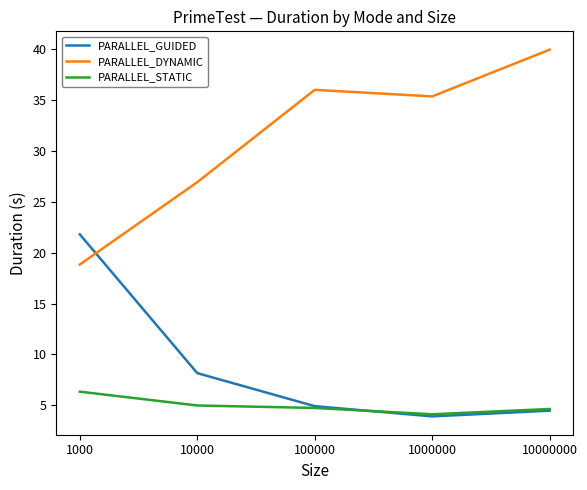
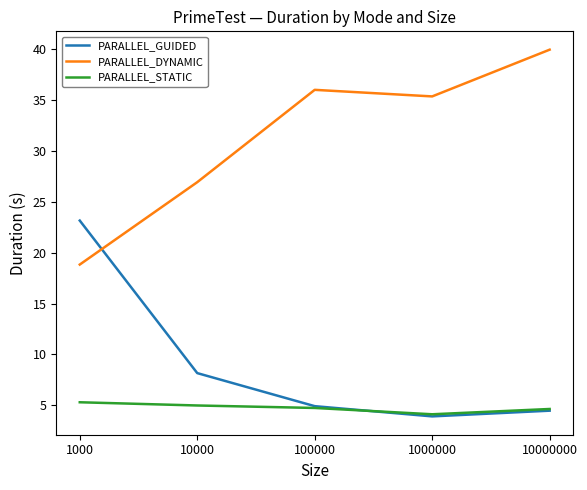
PARALLEL_GUIDED, 1000: 21.8 -> 23.2
PARALLEL_STATIC, 1000: 6.3 -> 5.3
